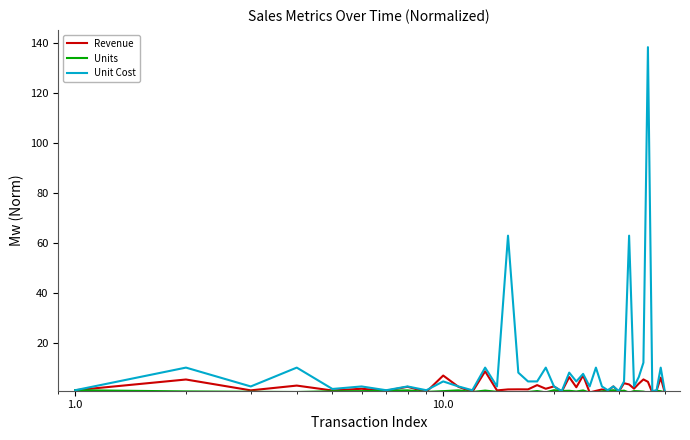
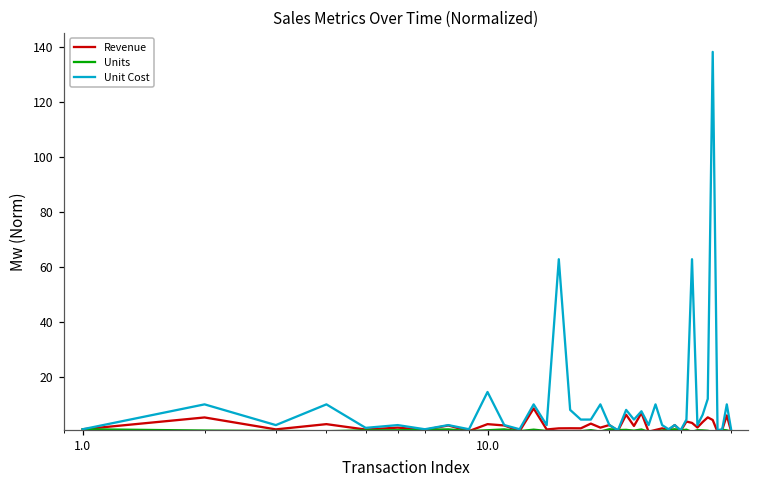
Revenue, 10.0: 7 -> 3
Unit Cost, 10.0: 5 -> 15
